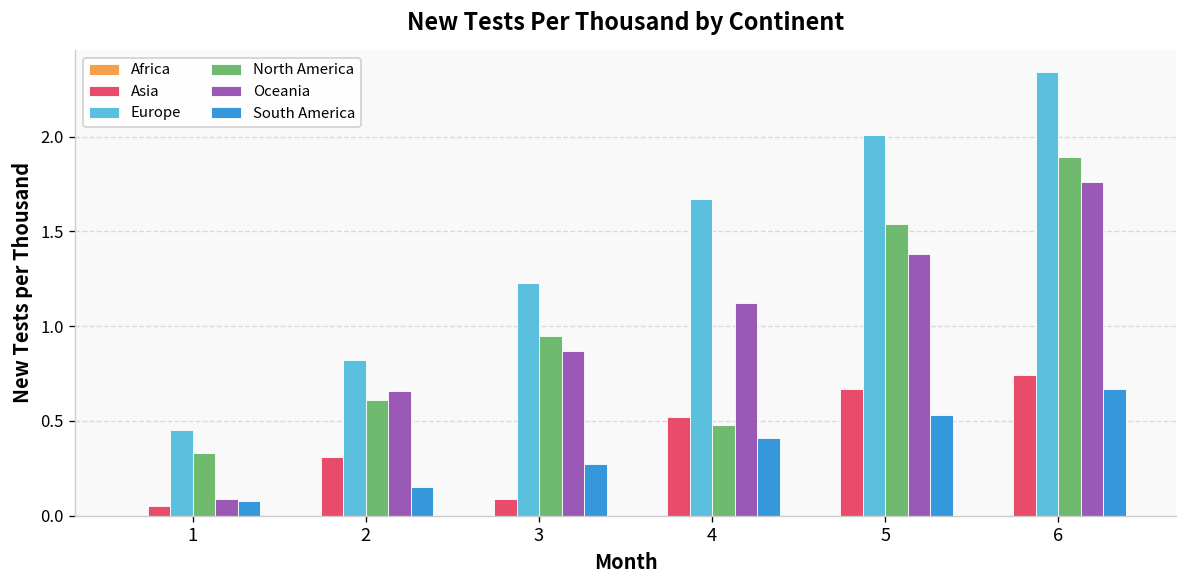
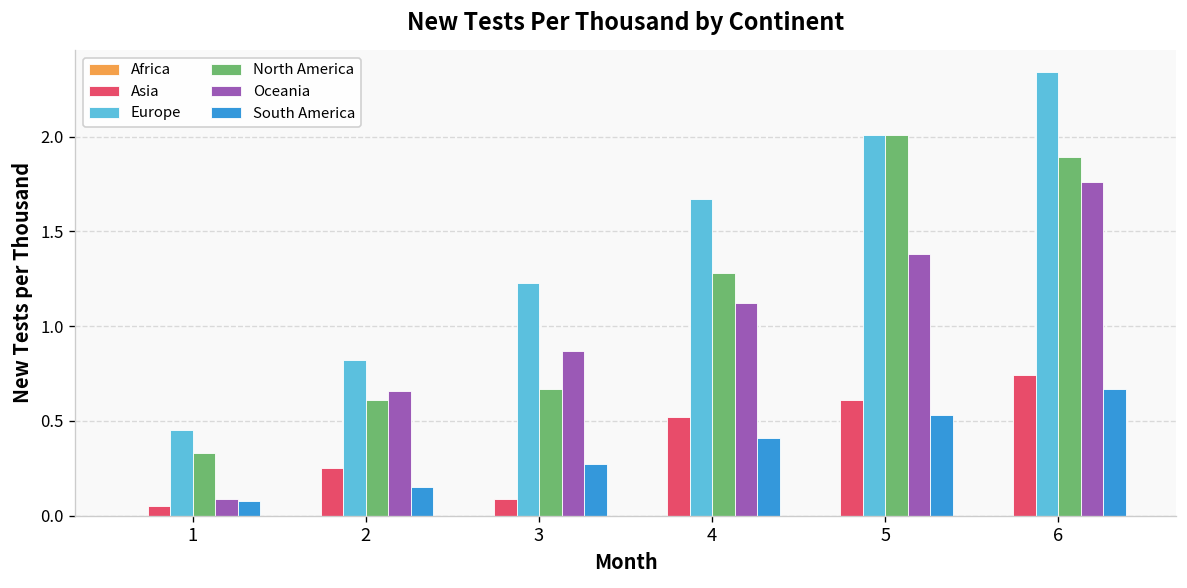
Asia, 2: 0.31 -> 0.25
North America, 3: 0.95 -> 0.67
North America, 4: 0.48 -> 1.28
Asia, 5: 0.67 -> 0.61
North America, 5: 1.54 -> 2.01
